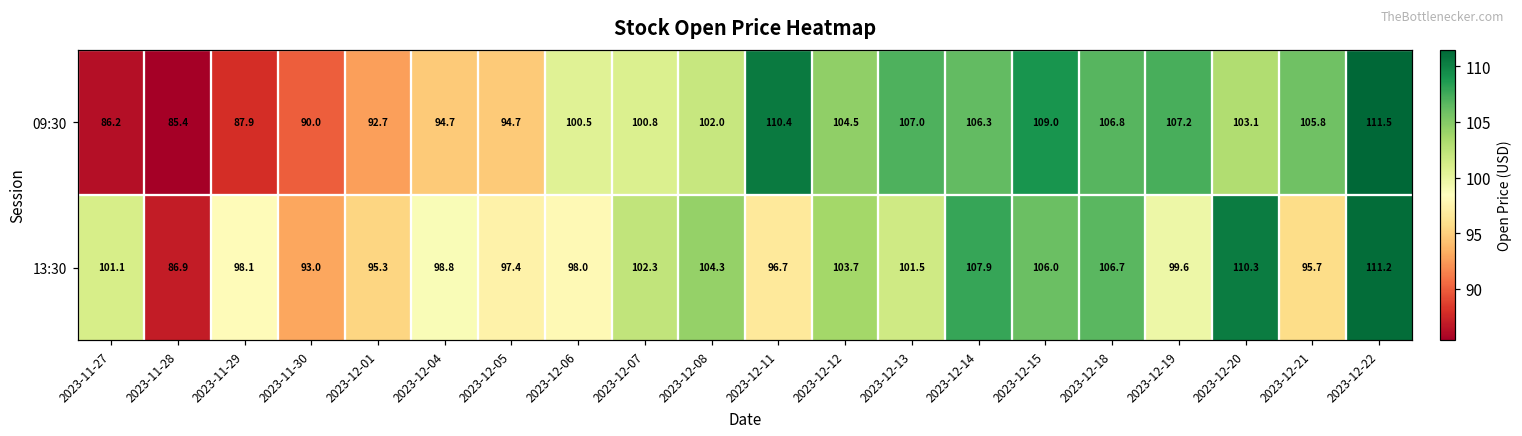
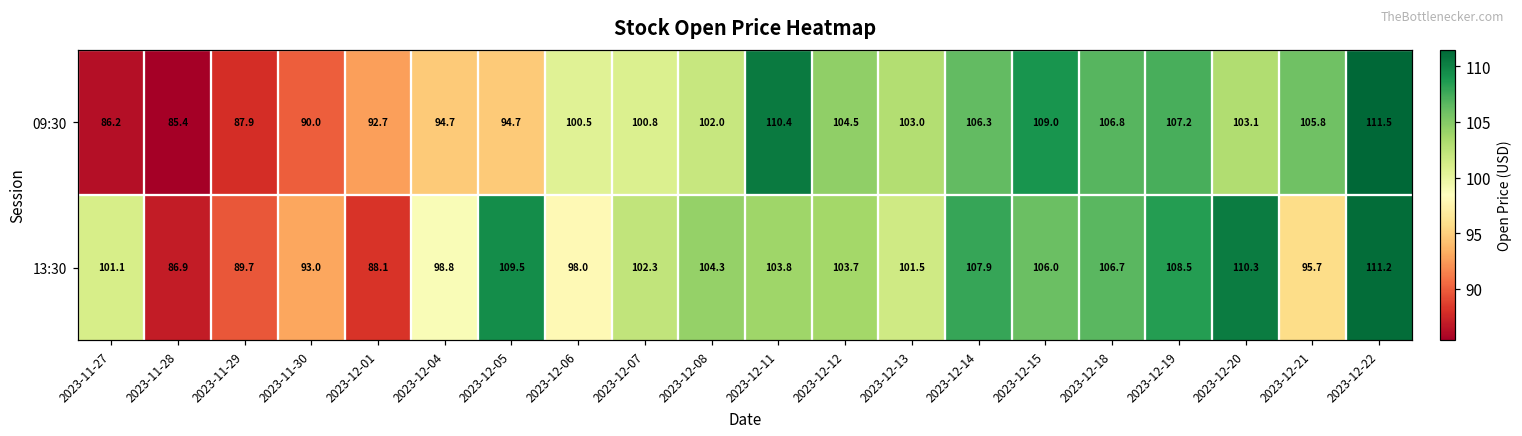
09:30, 2023-12-13: 107.0 -> 103.0
13:30, 2023-11-29: 98.1 -> 89.7
13:30, 2023-12-01: 95.3 -> 88.1
13:30, 2023-12-05: 97.4 -> 109.5
13:30, 2023-12-11: 96.7 -> 103.8
13:30, 2023-12-19: 99.6 -> 108.5
